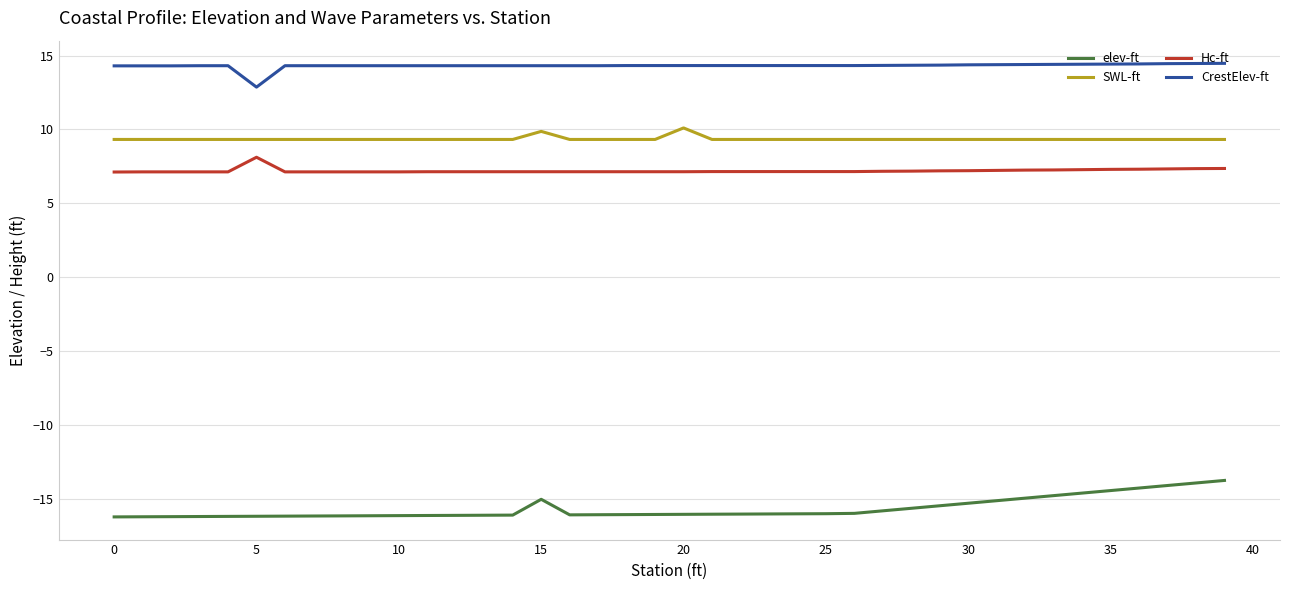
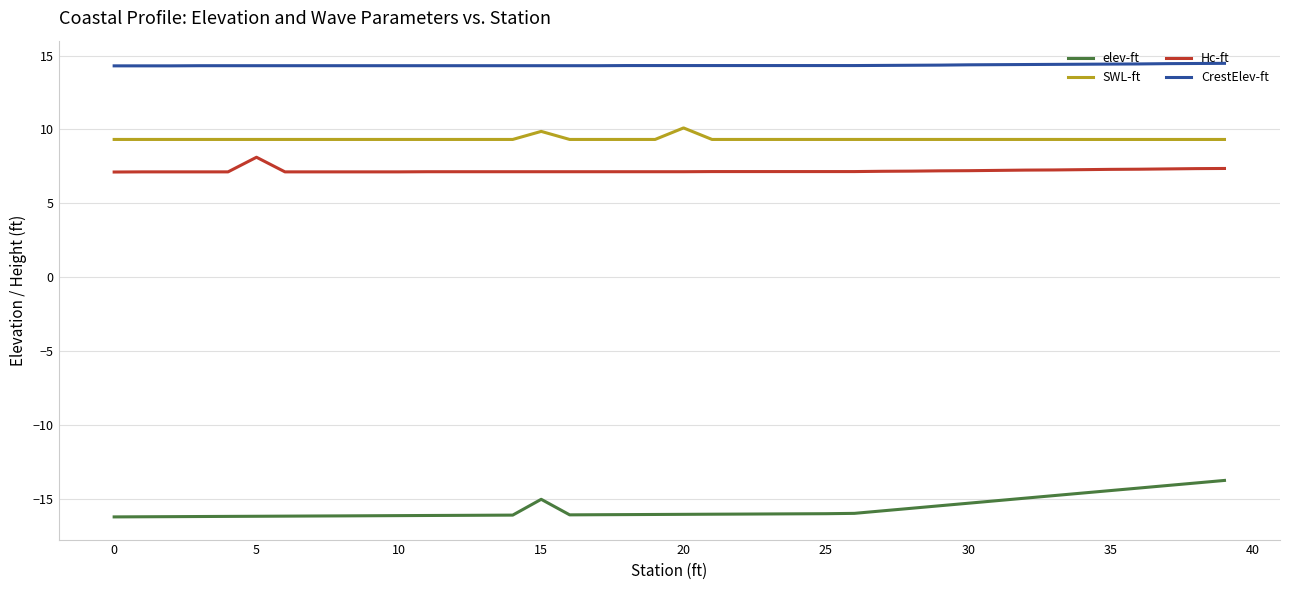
CrestElev-ft, 5: 12.9 -> 14.3
